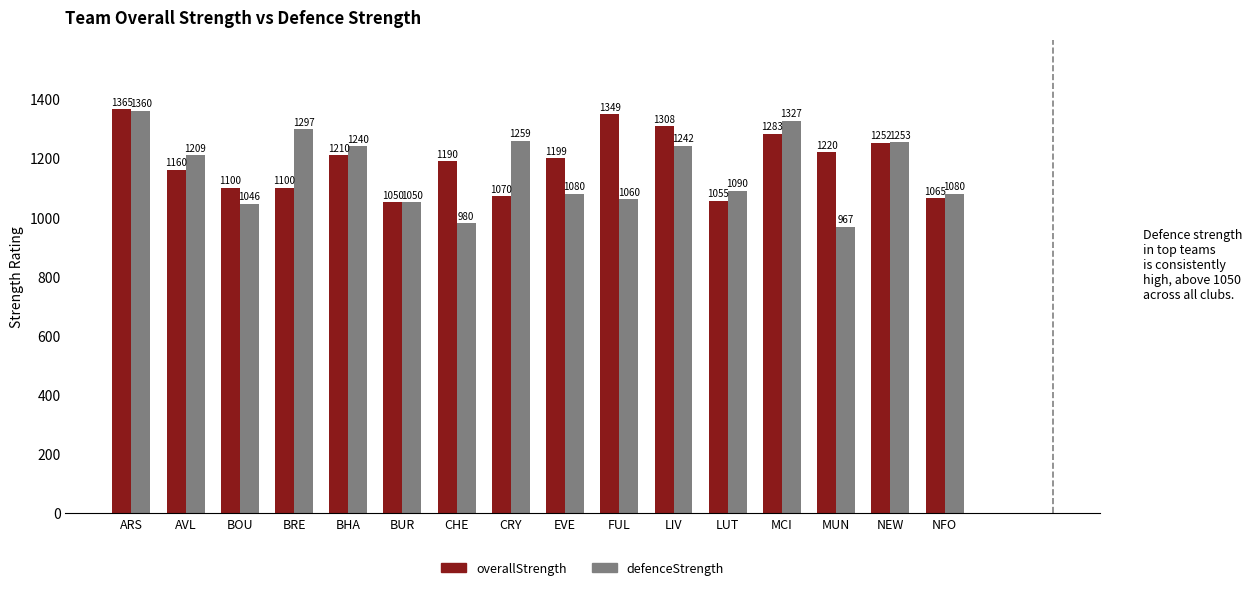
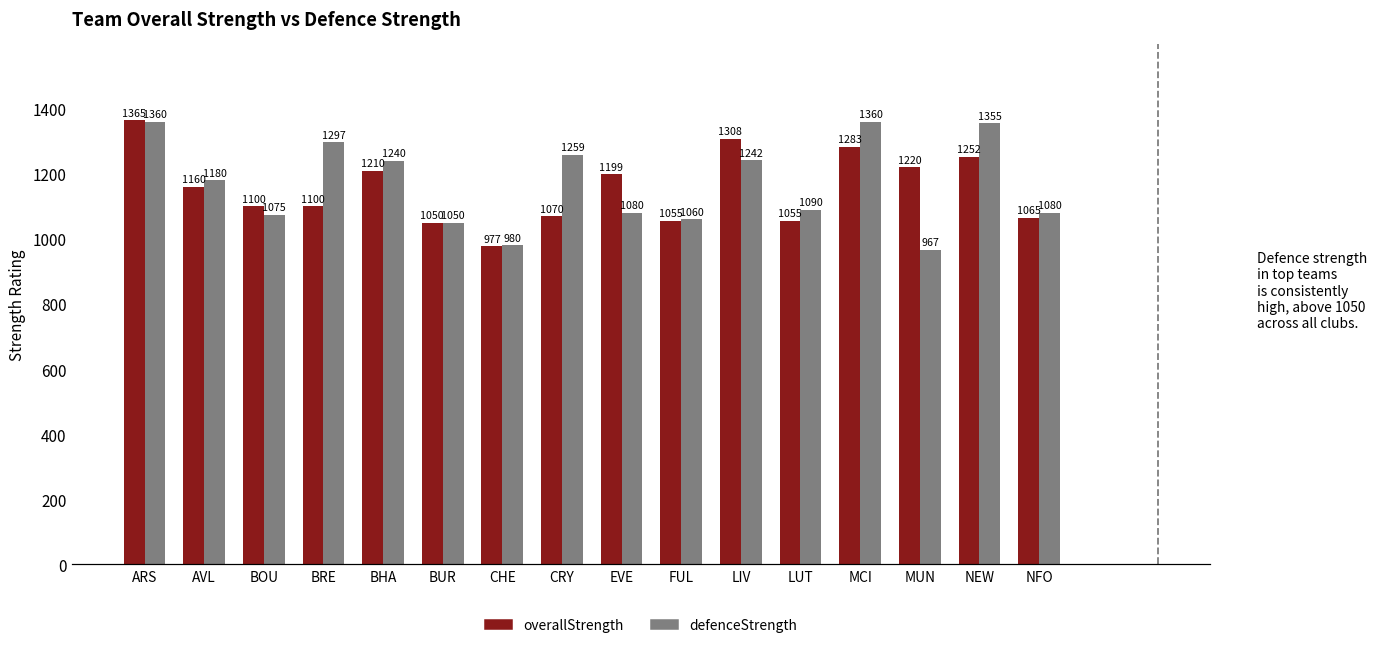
defenceStrength, AVL: 1209 -> 1180
defenceStrength, BOU: 1046 -> 1075
overallStrength, CHE: 1190 -> 977
overallStrength, FUL: 1349 -> 1055
defenceStrength, MCI: 1327 -> 1360
defenceStrength, NEW: 1253 -> 1355
